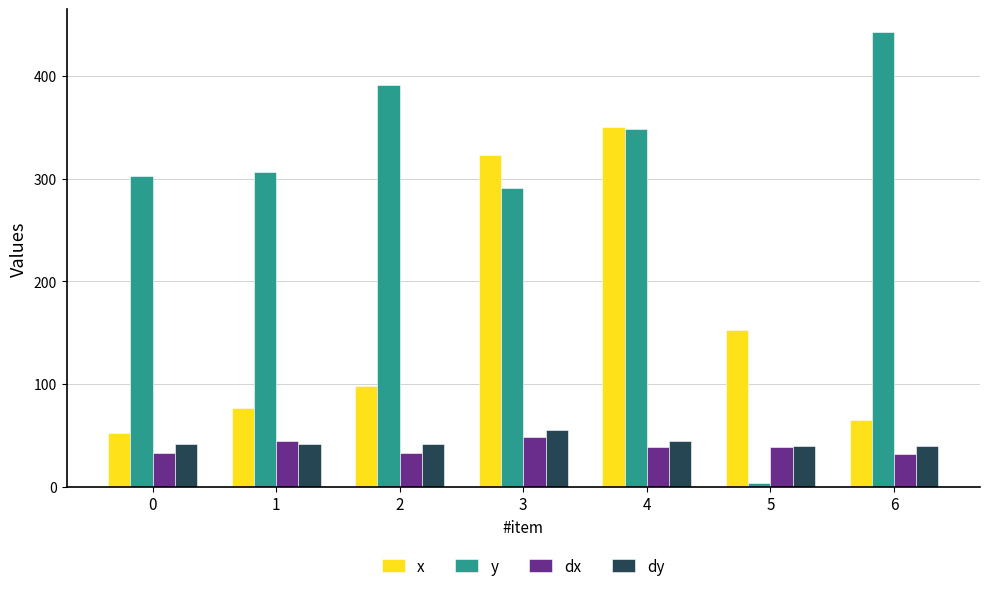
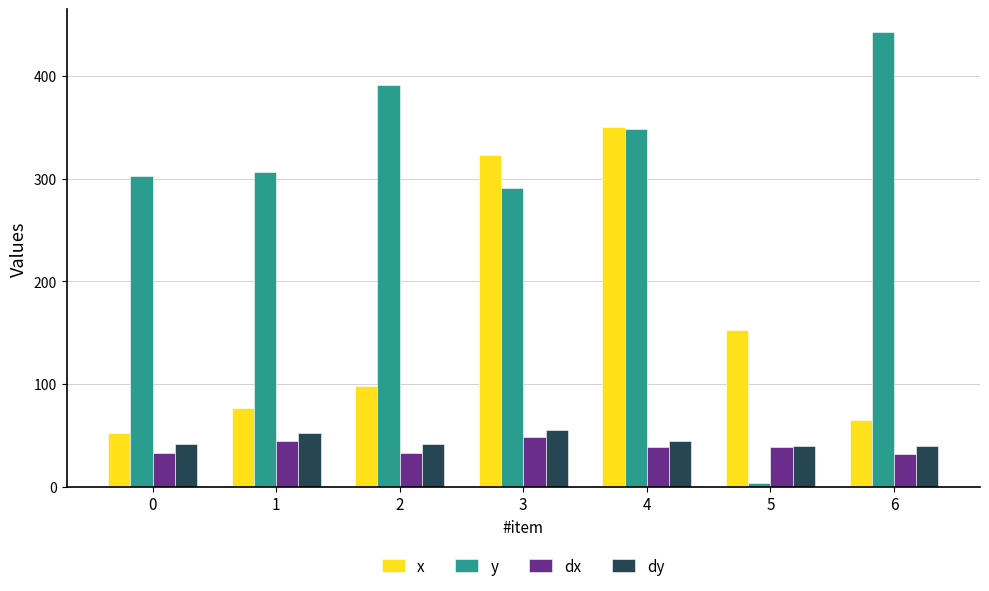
dy, 1: 42 -> 53
